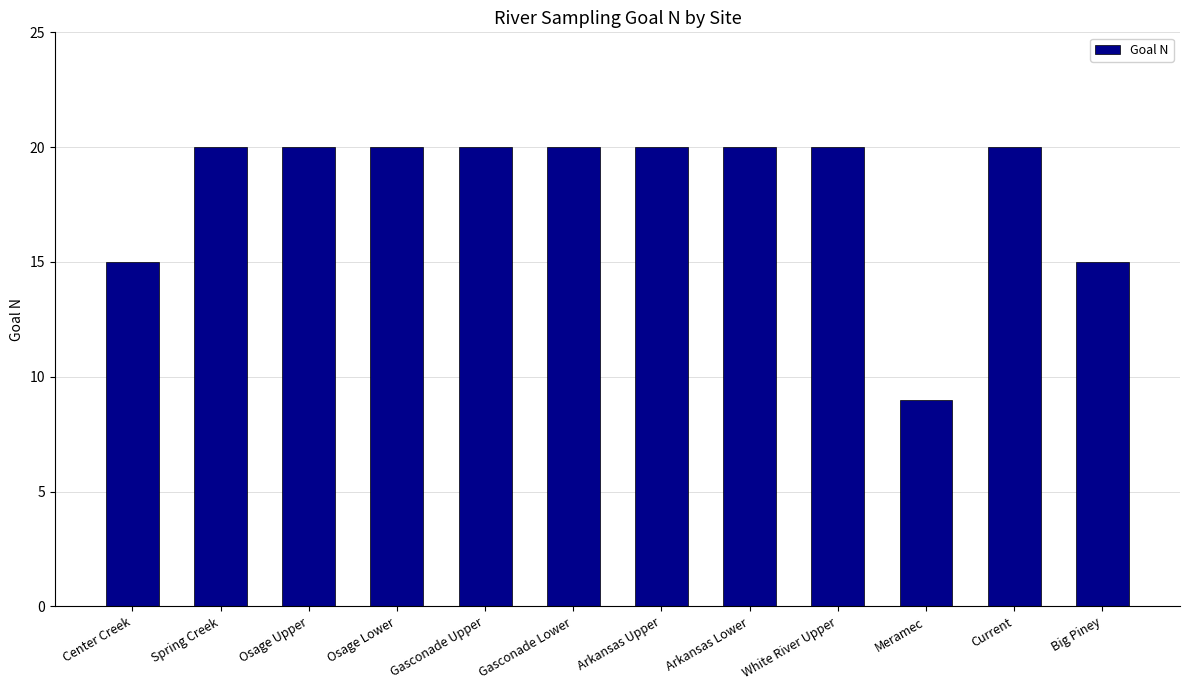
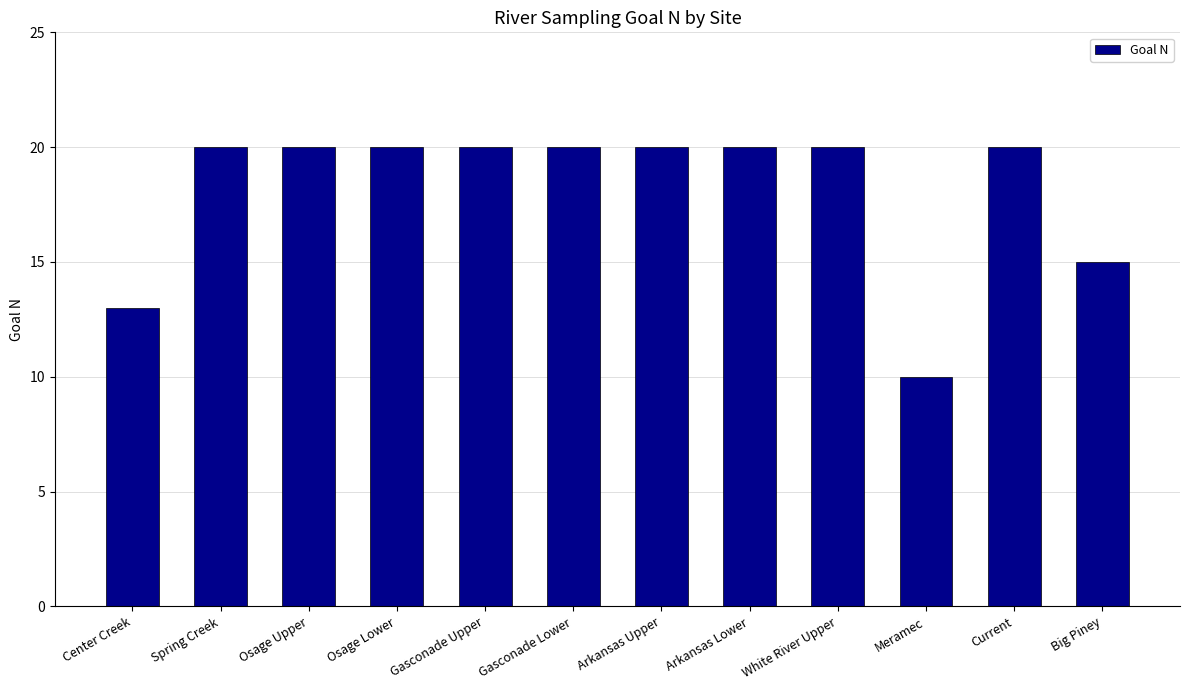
Center Creek: 15 -> 13
Meramec: 9 -> 10
